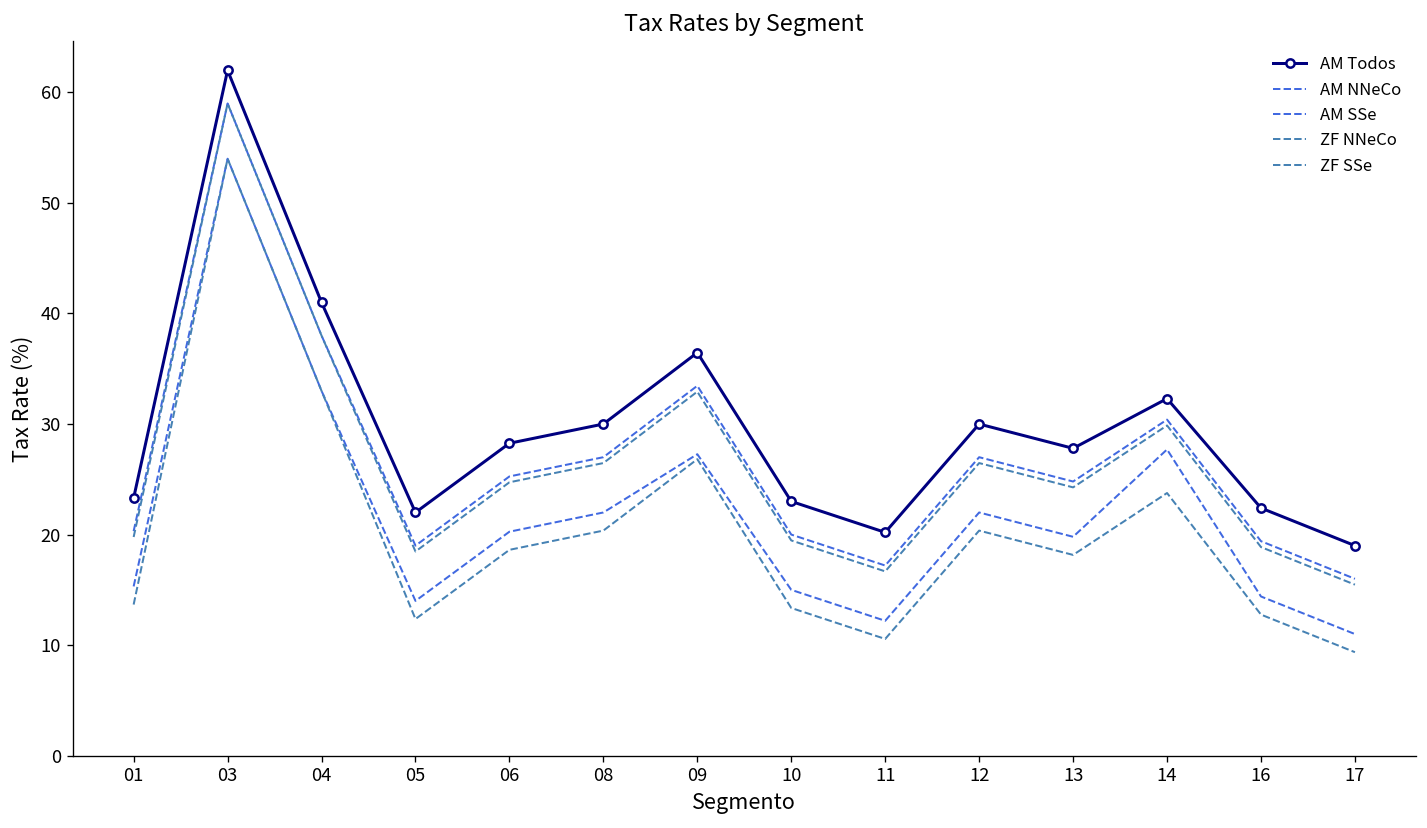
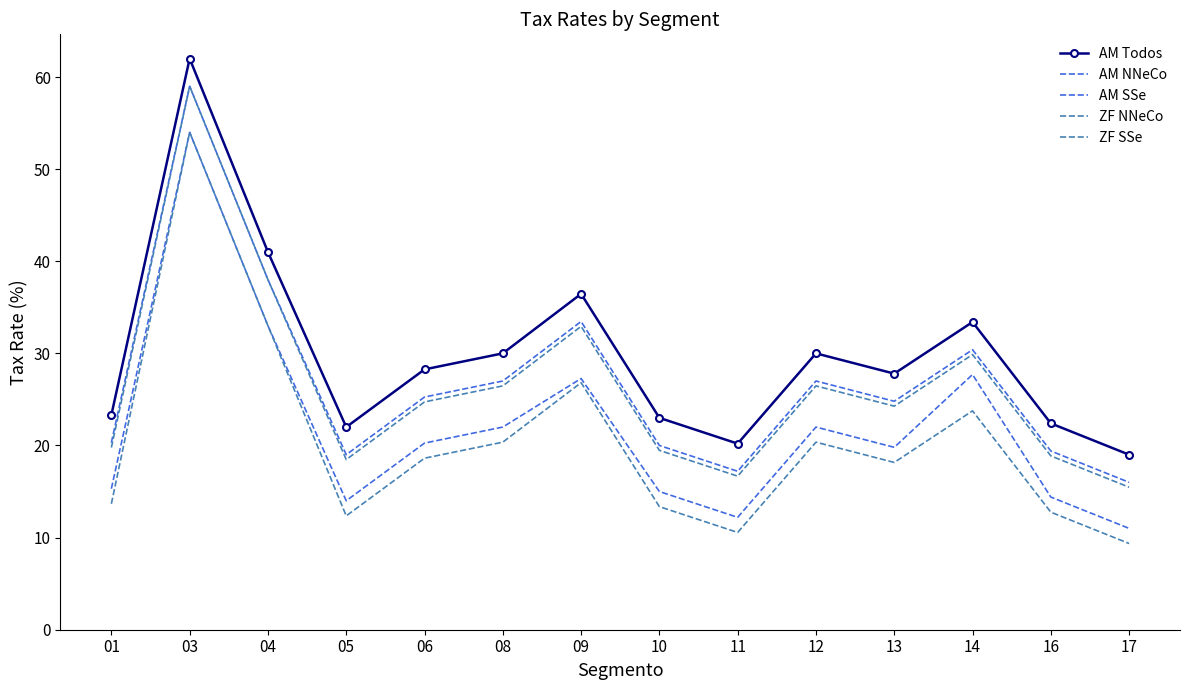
AM Todos, 14: 32 -> 33
